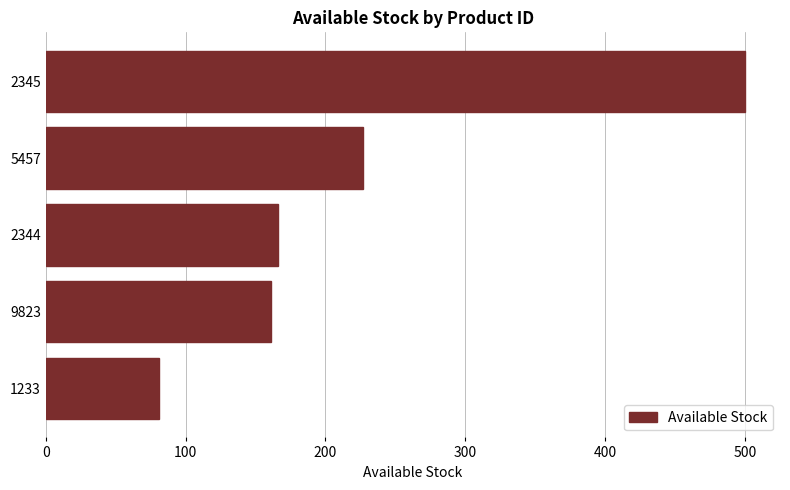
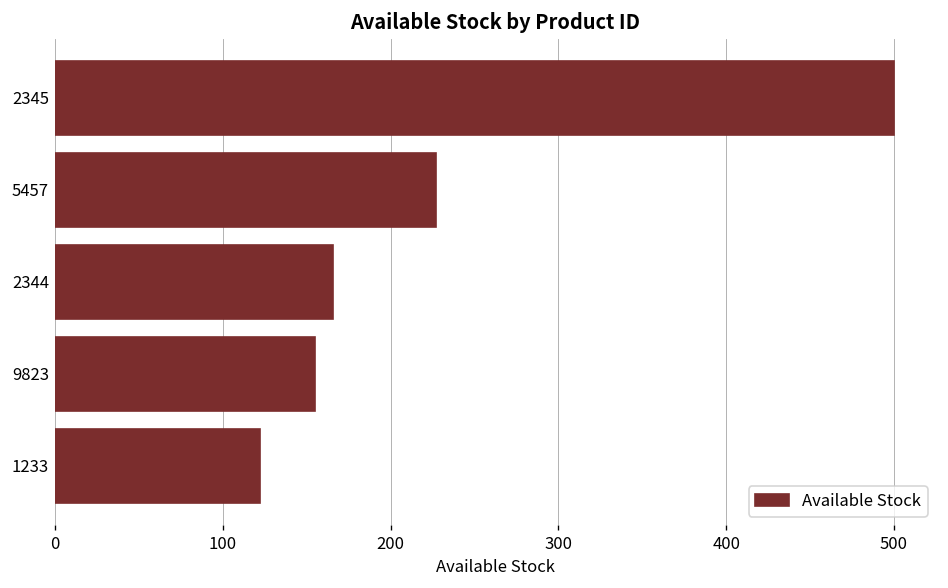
9823: 161 -> 155
1233: 81 -> 122
